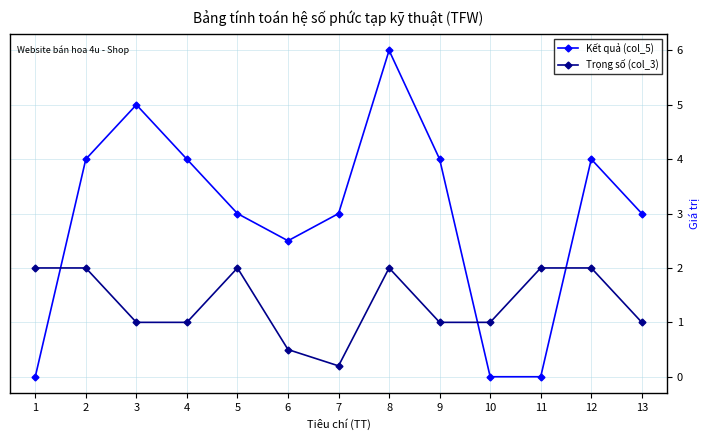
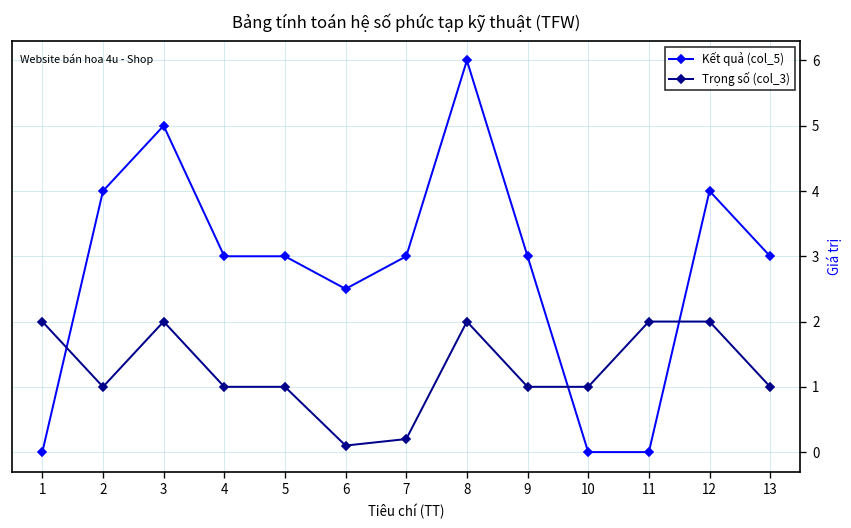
Trọng số (col_3), 2: 2 -> 1
Trọng số (col_3), 3: 1 -> 2
Kết quả (col_5), 4: 4 -> 3
Trọng số (col_3), 5: 2 -> 1
Trọng số (col_3), 6: 0.5 -> 0.1
Kết quả (col_5), 9: 4 -> 3
